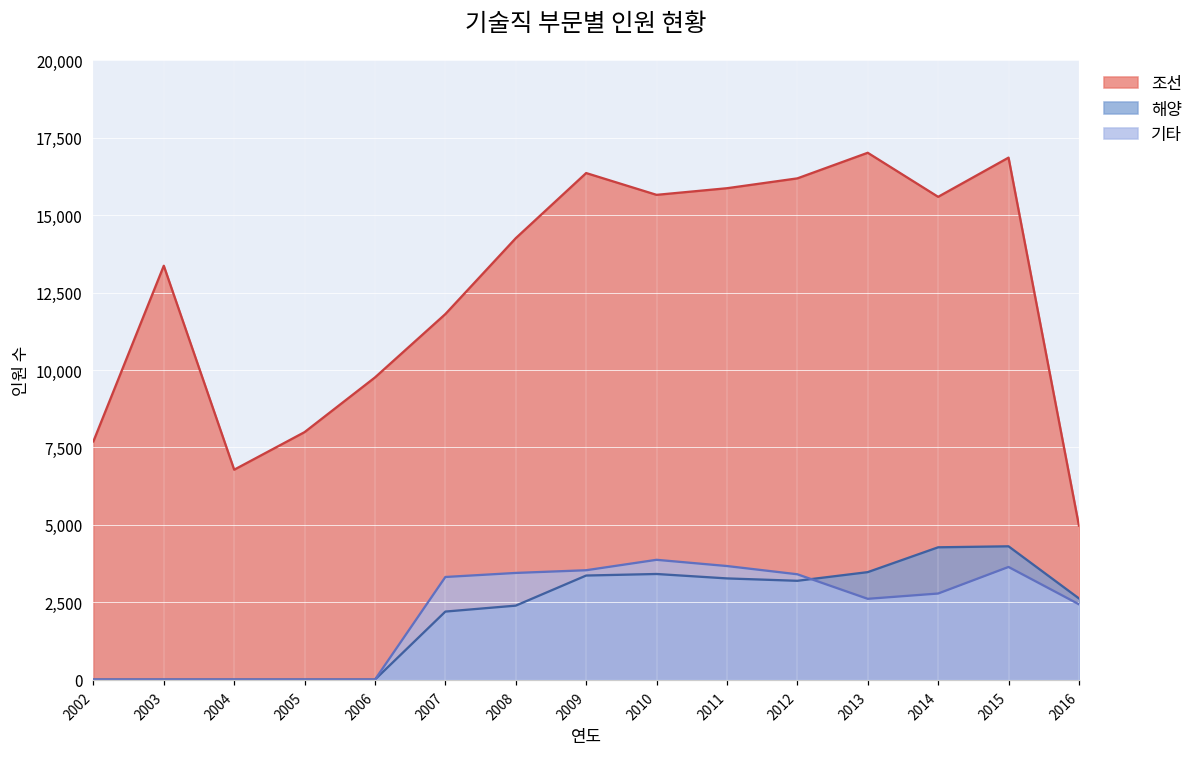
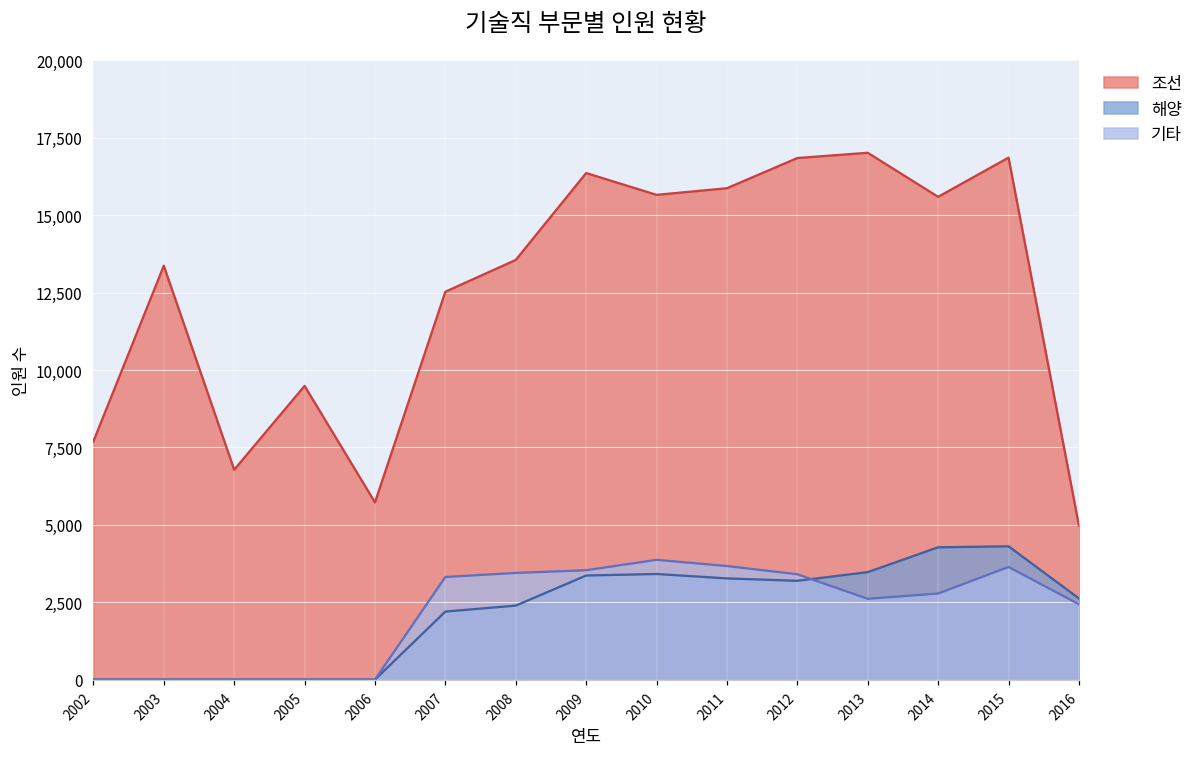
조선, 2005: 8,000 -> 9,500
조선, 2006: 9,800 -> 5,700
조선, 2007: 11,800 -> 12,500
조선, 2008: 14,300 -> 13,600
조선, 2012: 16,200 -> 16,800
